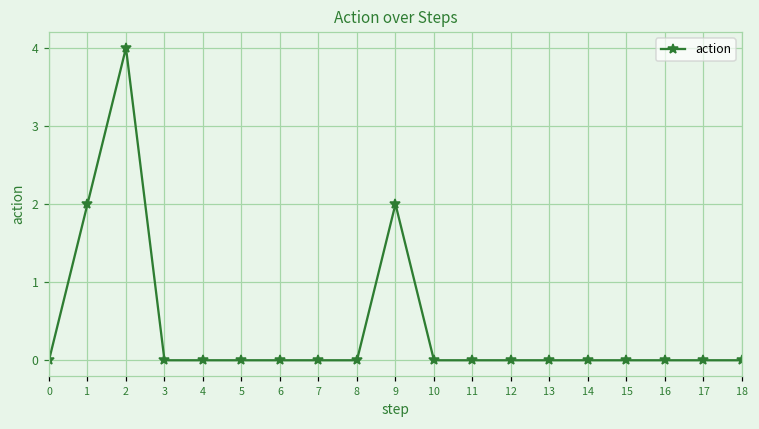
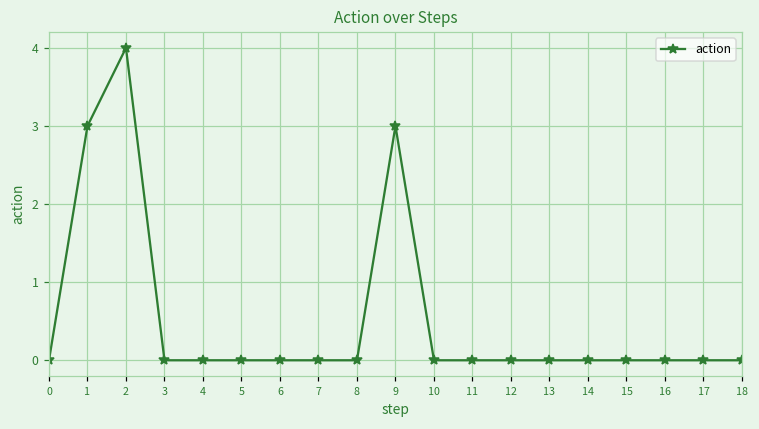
1: 2 -> 3
9: 2 -> 3
